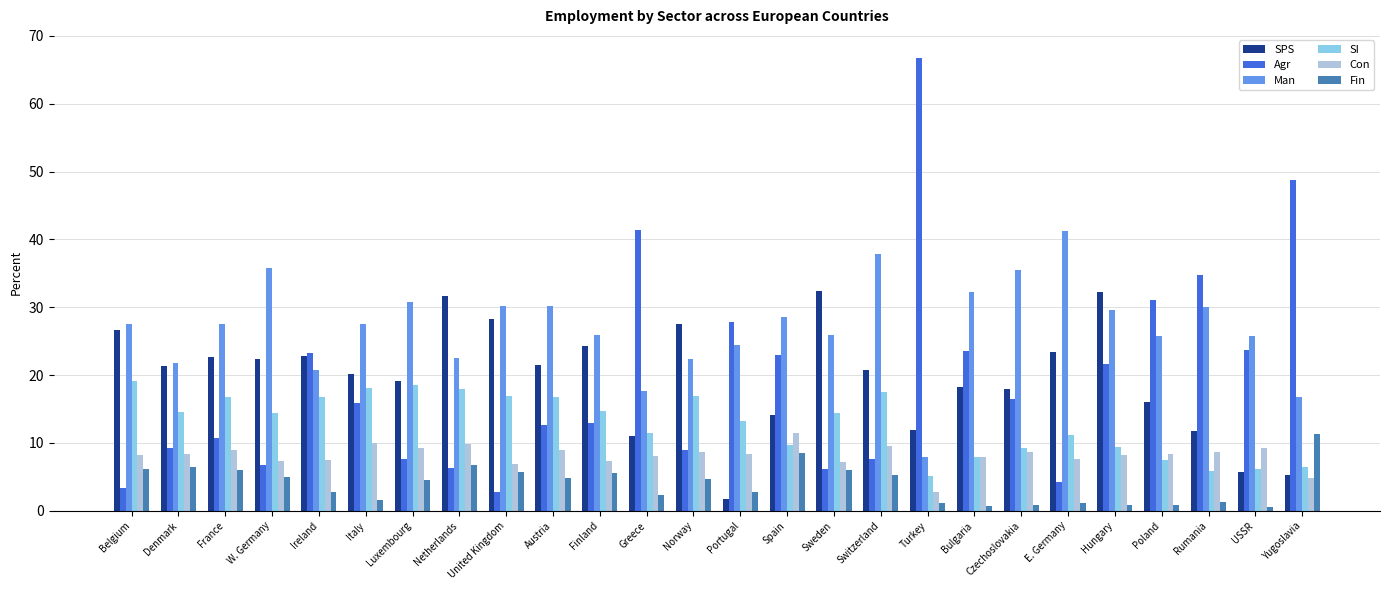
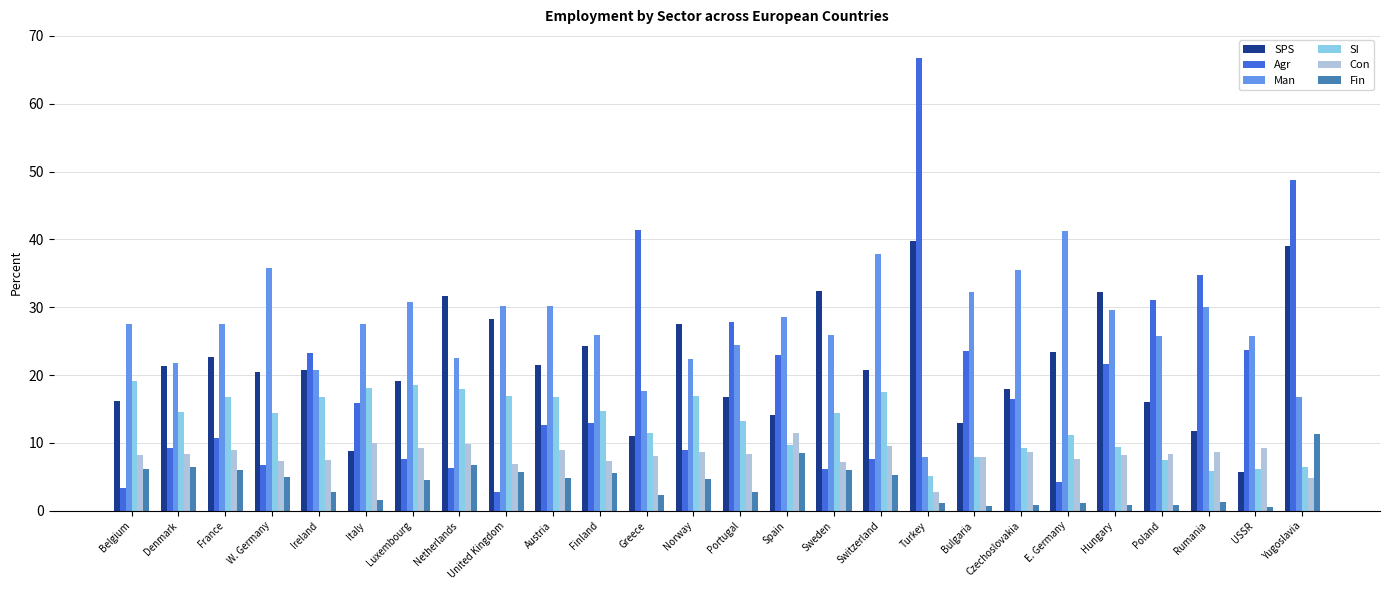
SPS, Belgium: 27 -> 16
SPS, W. Germany: 22 -> 20
SPS, Ireland: 23 -> 21
SPS, Italy: 20 -> 9
SPS, Portugal: 2 -> 17
SPS, Turkey: 12 -> 40
SPS, Bulgaria: 18 -> 13
SPS, Yugoslavia: 5 -> 39
